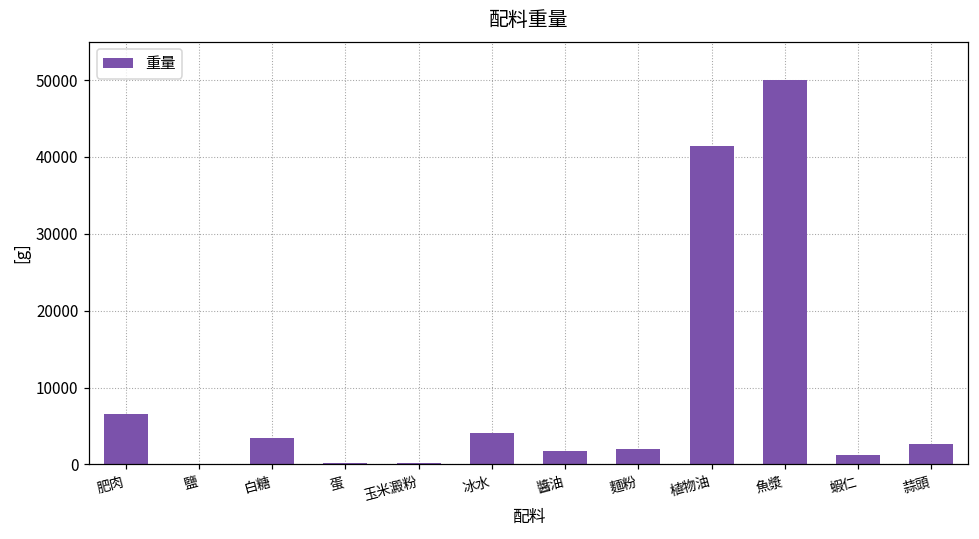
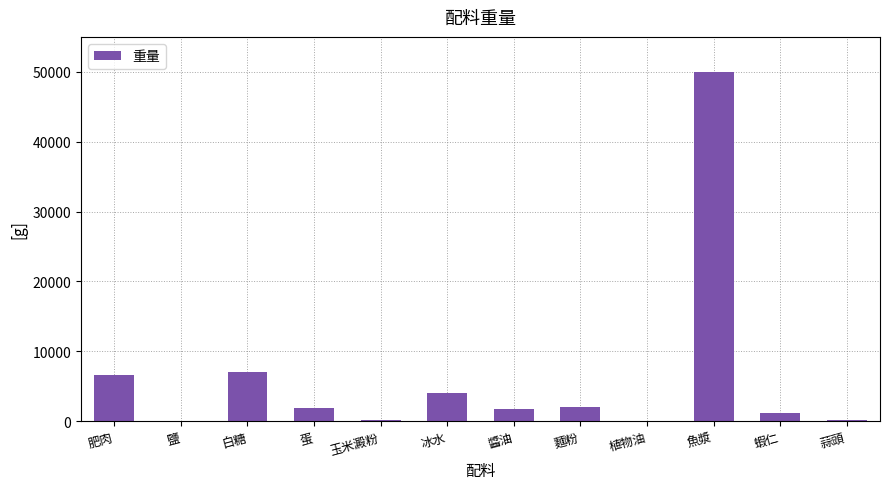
白糖: 3000 -> 7000
蛋: 0 -> 2000
植物油: 41000 -> 0
蒜頭: 3000 -> 0
